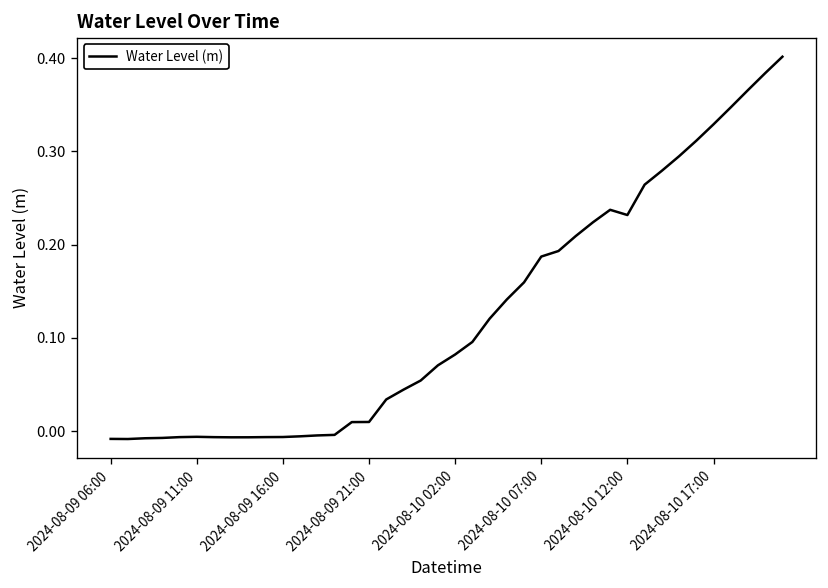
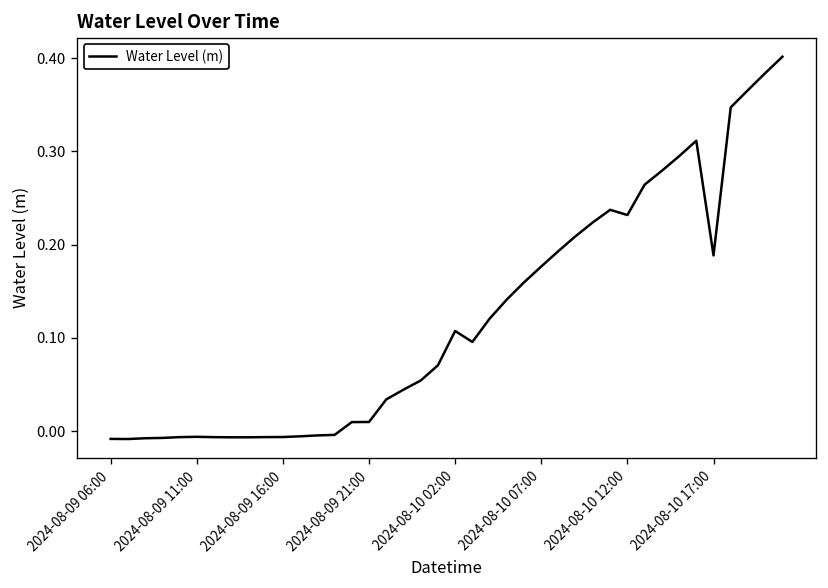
2024-08-10 02:00: 0.08 -> 0.11
2024-08-10 07:00: 0.19 -> 0.18
2024-08-10 17:00: 0.33 -> 0.19
